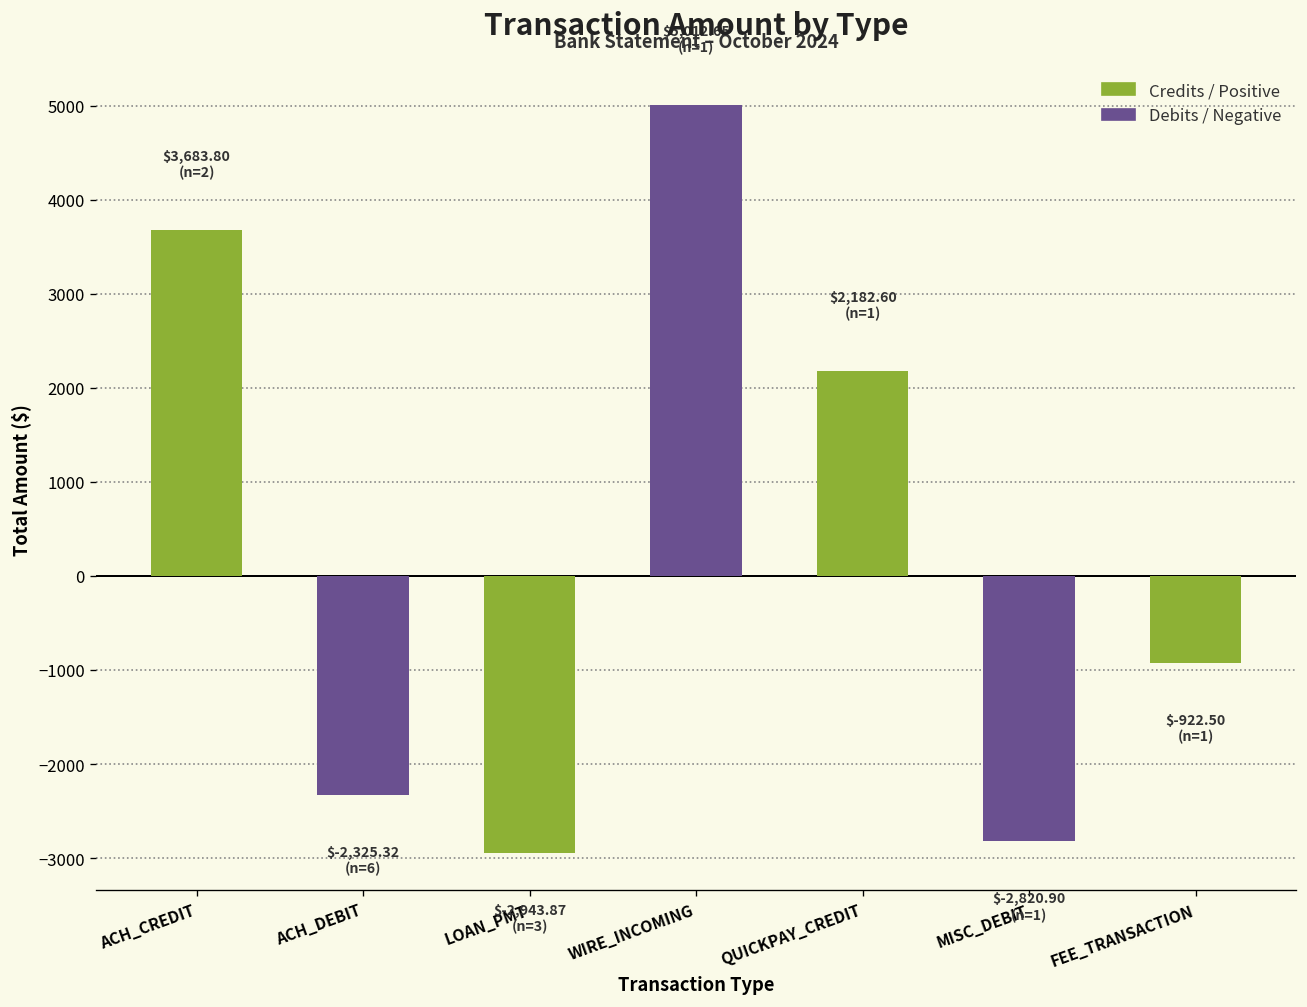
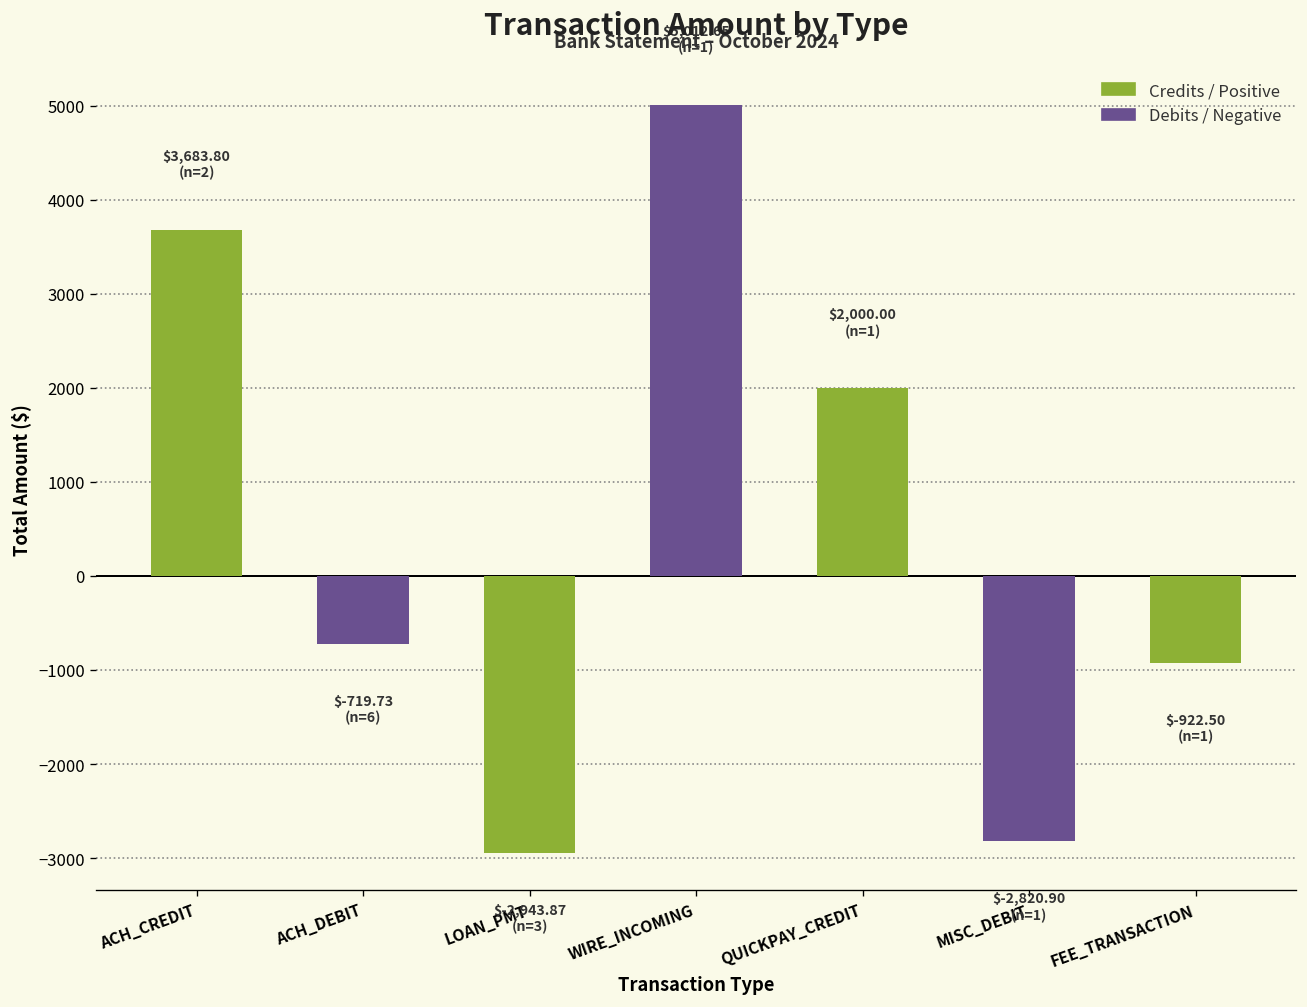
ACH_DEBIT: $-2,325.32 -> $-719.73
QUICKPAY_CREDIT: $2,182.60 -> $2,000.00
